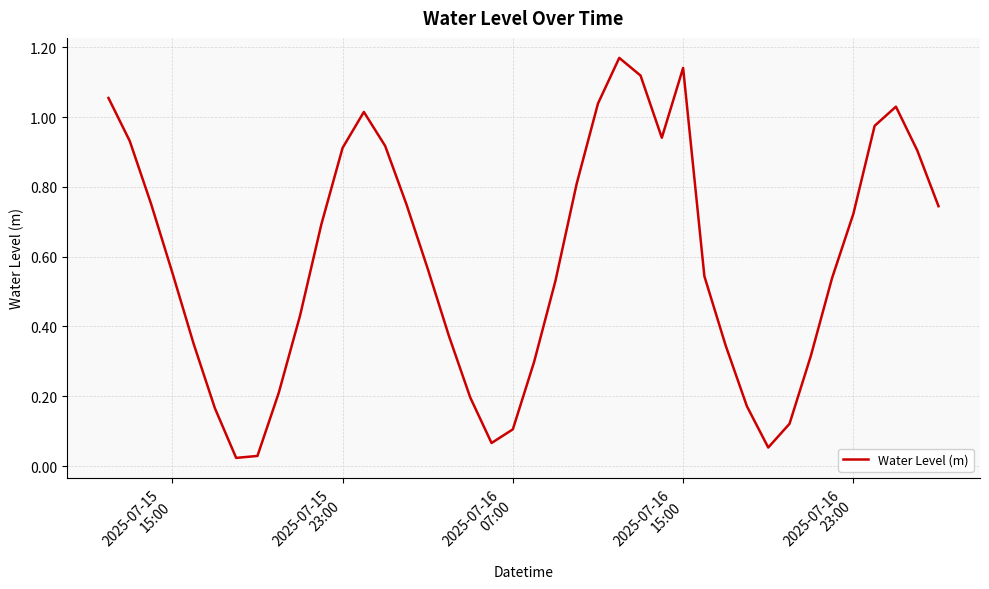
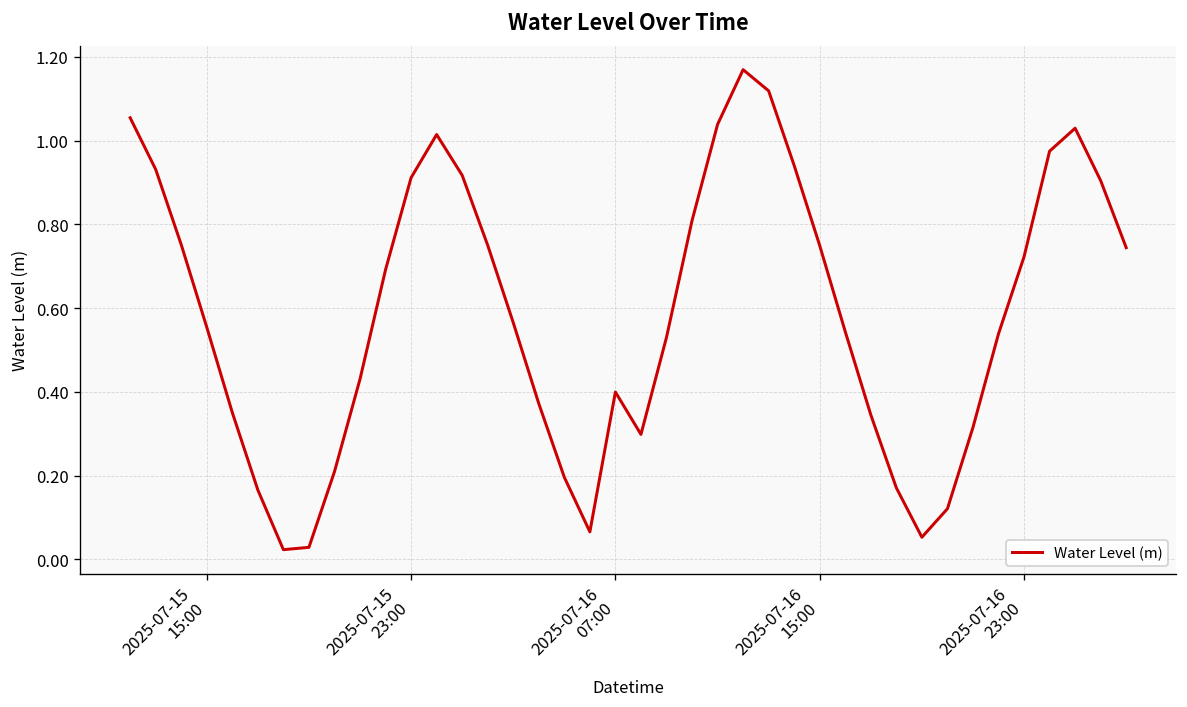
2025-07-16 07:00: 0.11 -> 0.40
2025-07-16 15:00: 1.14 -> 0.75
